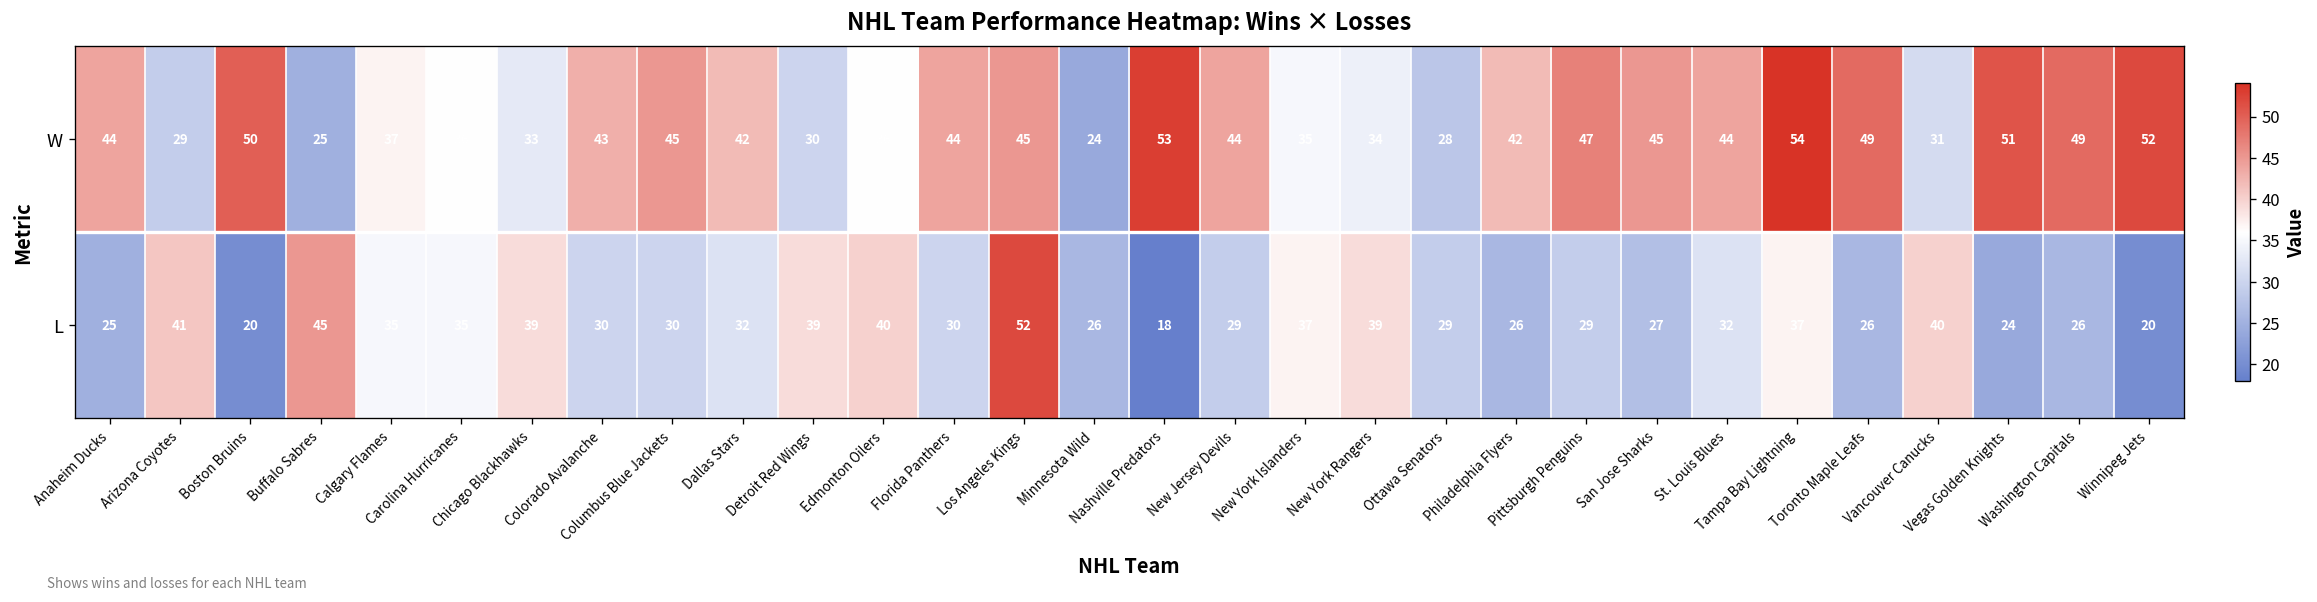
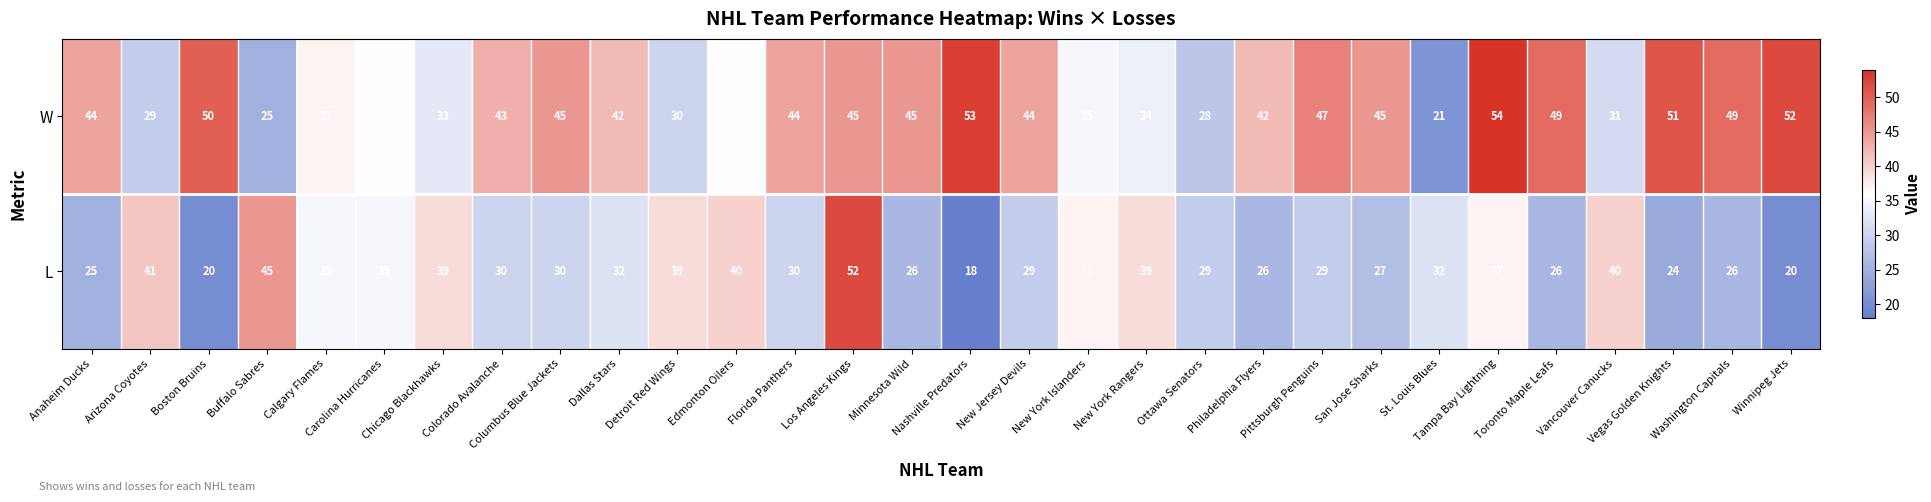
W, Minnesota Wild: 24 -> 45
W, St. Louis Blues: 44 -> 21
